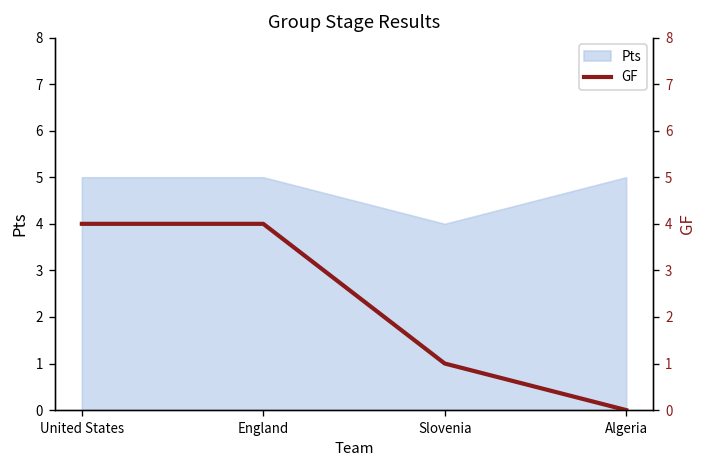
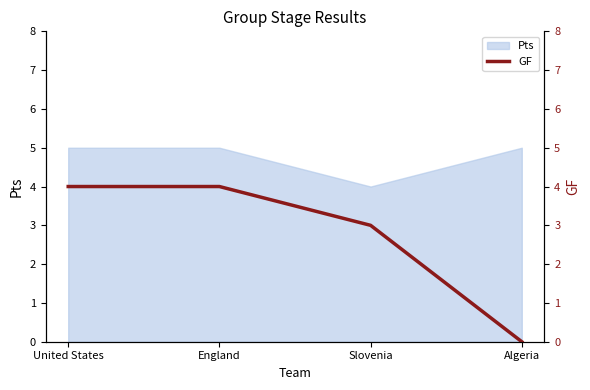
GF, Slovenia: 1 -> 3
